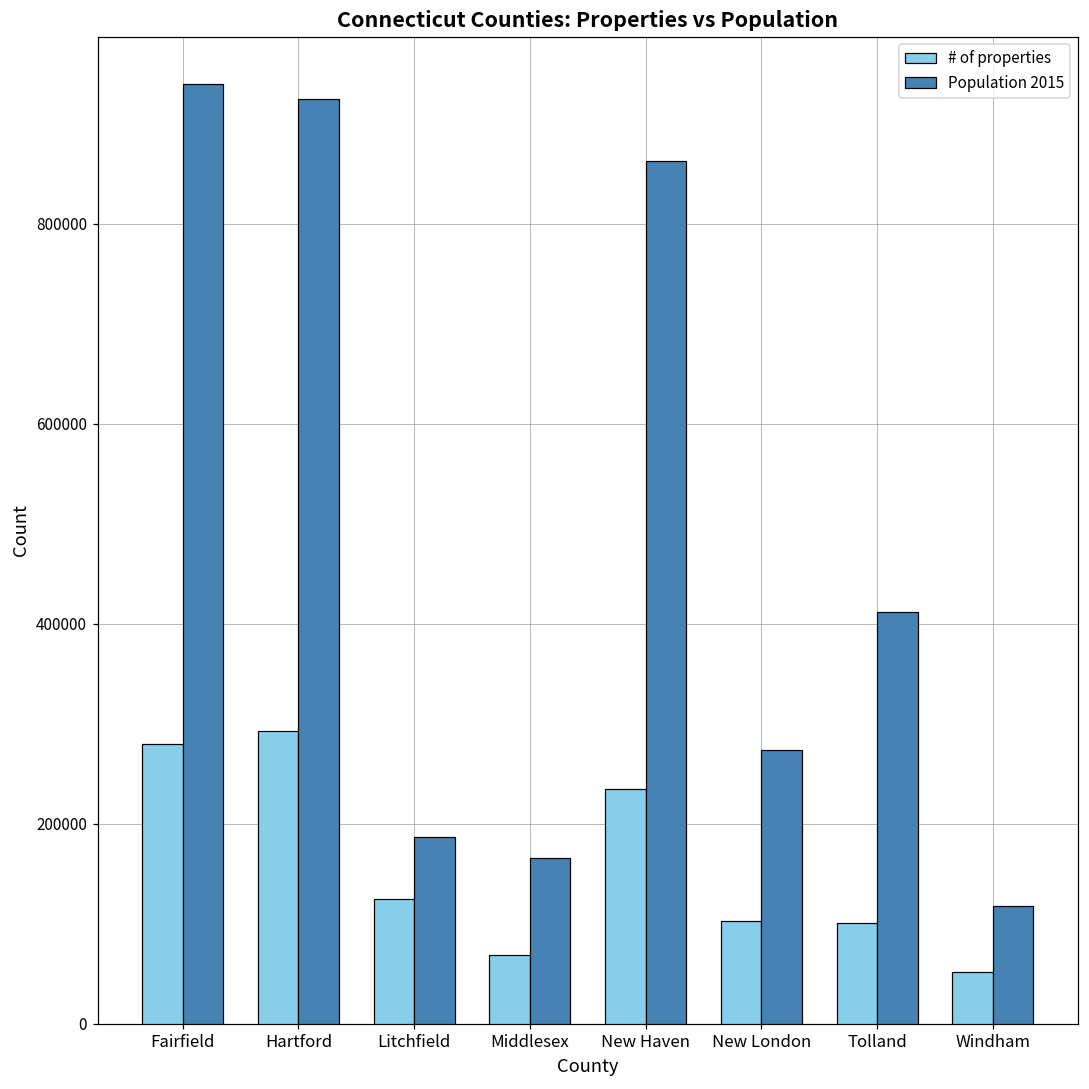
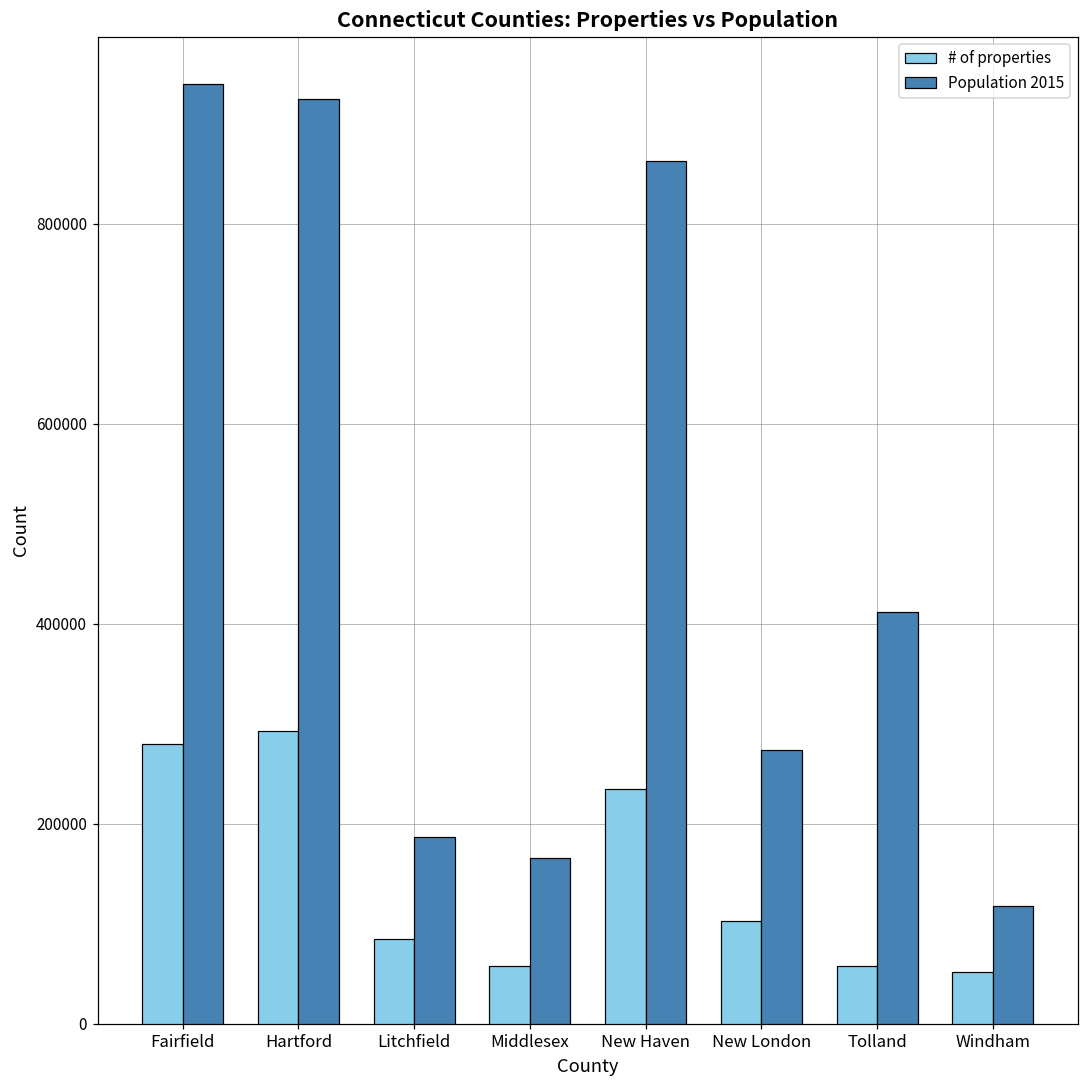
# of properties, Litchfield: 120000 -> 80000
# of properties, Middlesex: 70000 -> 60000
# of properties, Tolland: 100000 -> 60000
